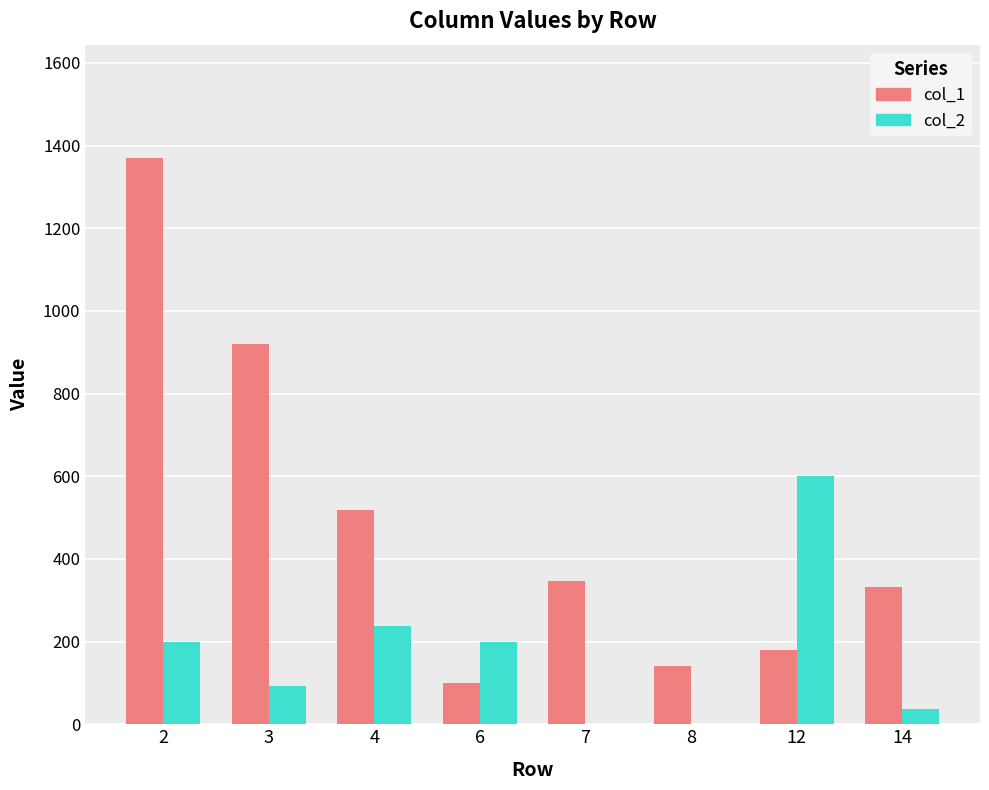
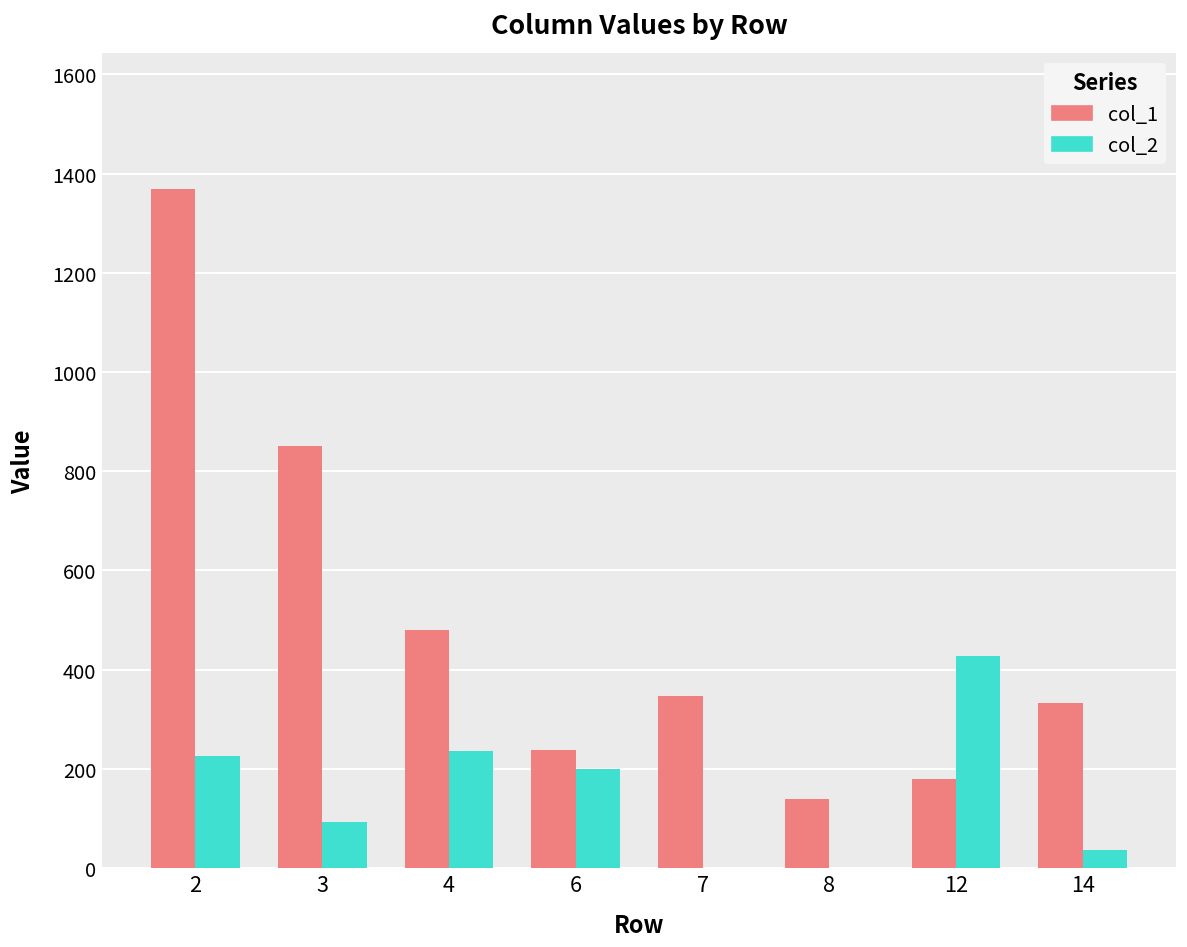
col_2, 2: 200 -> 230
col_1, 3: 920 -> 850
col_1, 4: 520 -> 480
col_1, 6: 100 -> 240
col_2, 12: 600 -> 430
